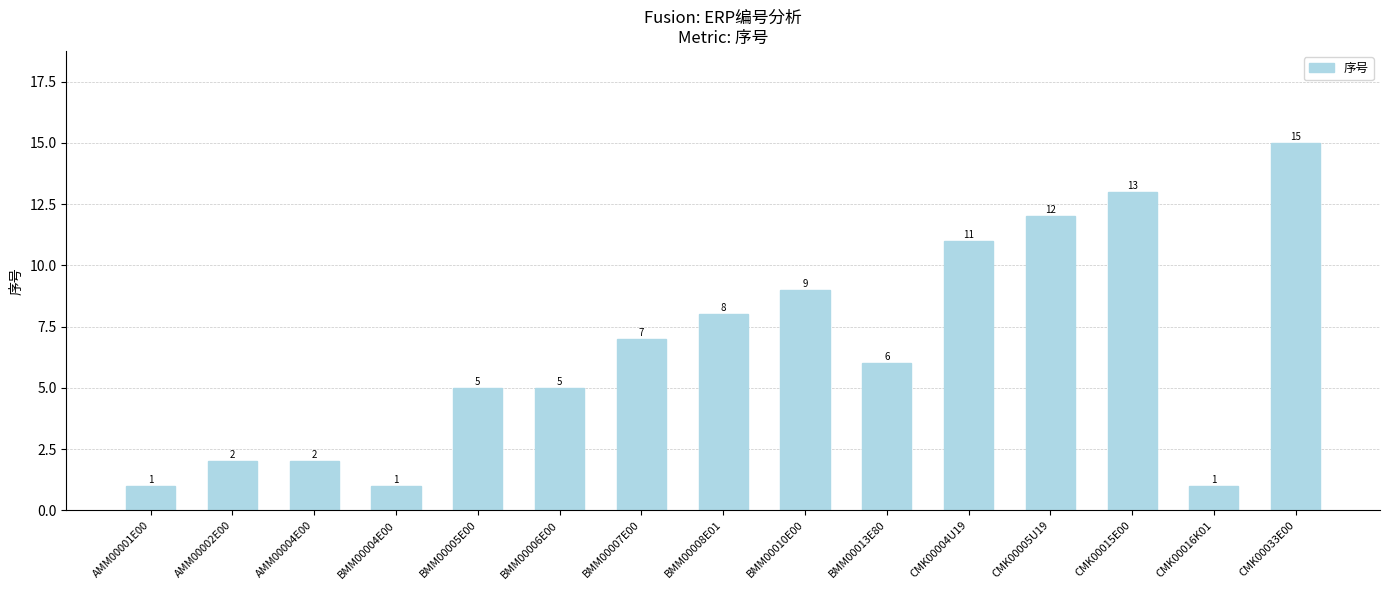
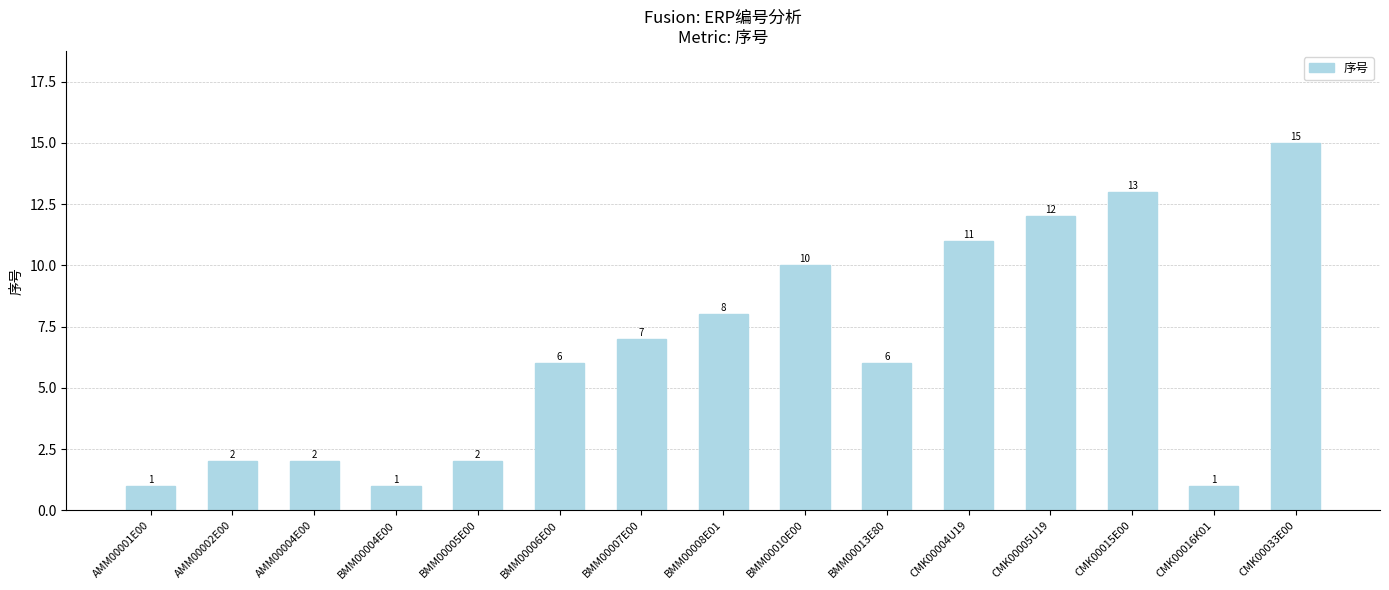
BMM00005E00: 5 -> 2
BMM00006E00: 5 -> 6
BMM00010E00: 9 -> 10
